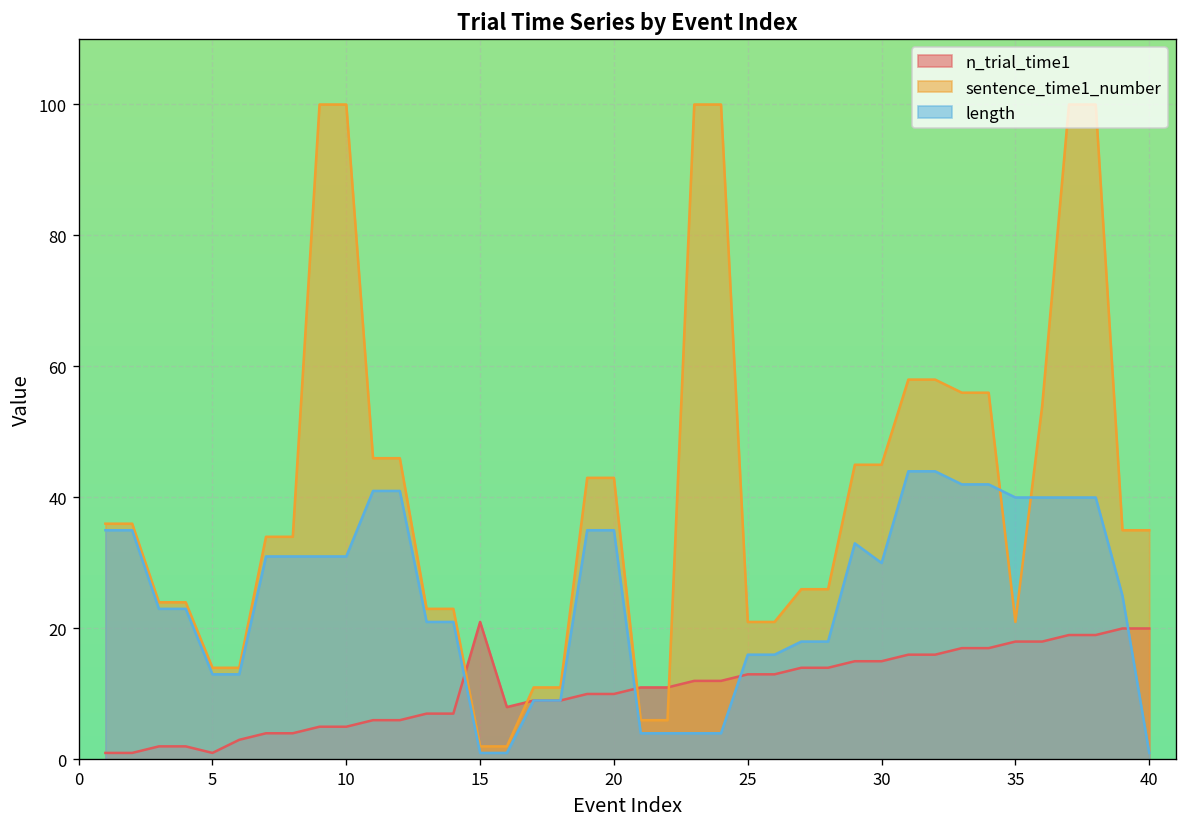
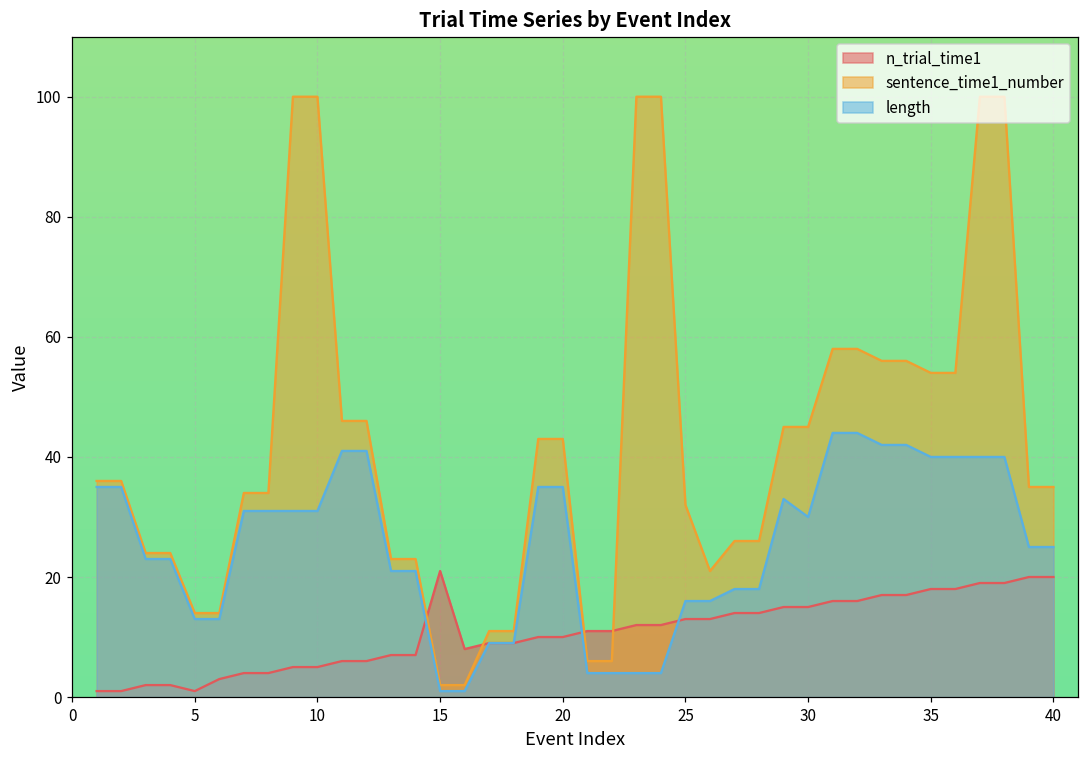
sentence_time1_number, 25: 21 -> 32
sentence_time1_number, 35: 21 -> 54
length, 40: 1 -> 25
